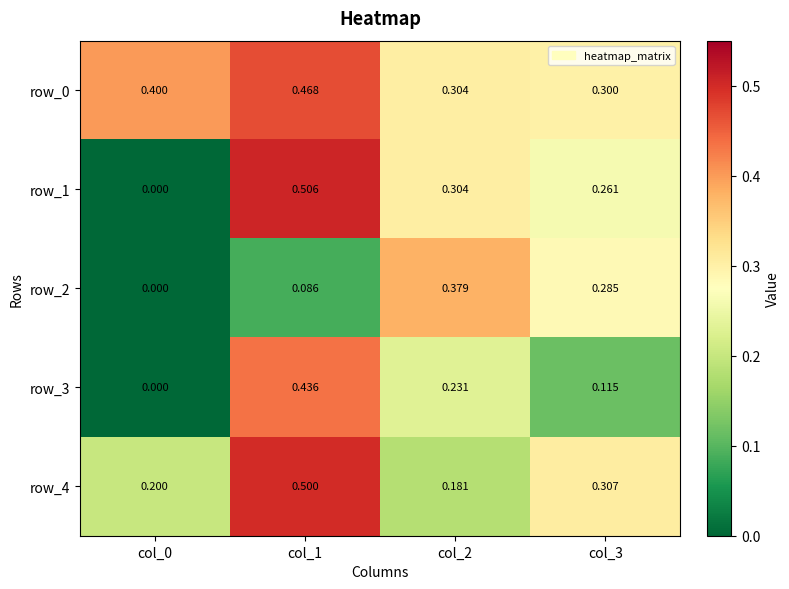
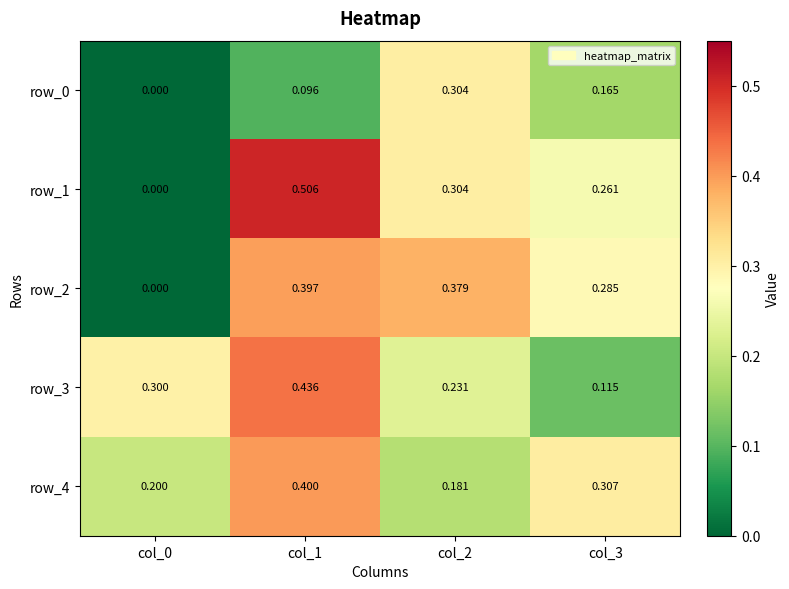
row_0, col_0: 0.400 -> 0.000
row_0, col_1: 0.468 -> 0.096
row_0, col_3: 0.300 -> 0.165
row_2, col_1: 0.086 -> 0.397
row_3, col_0: 0.000 -> 0.300
row_4, col_1: 0.500 -> 0.400
